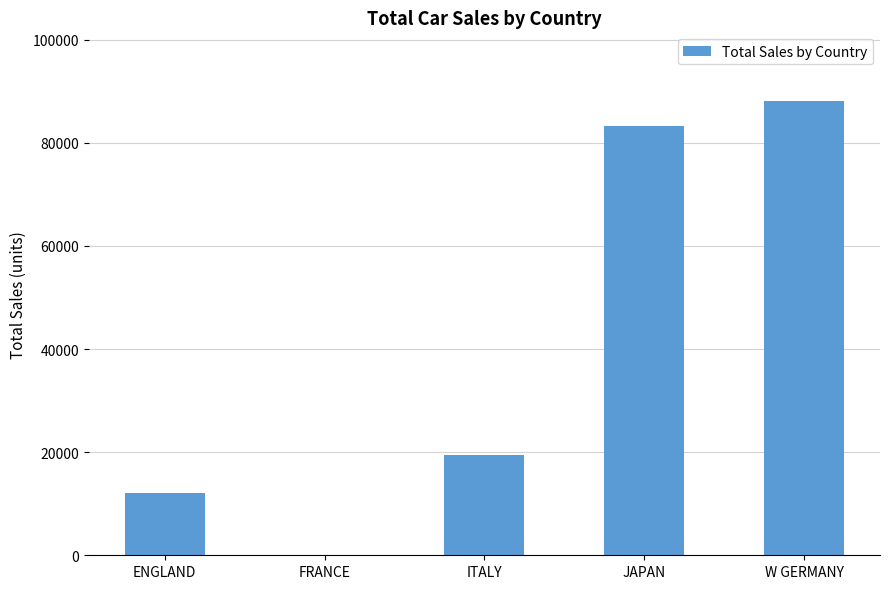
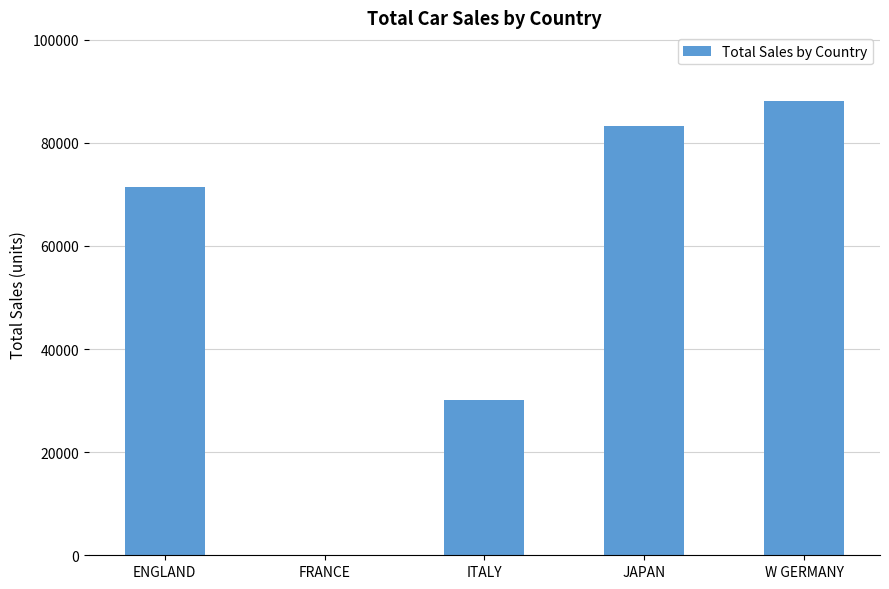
ENGLAND: 12000 -> 71000
ITALY: 19000 -> 30000
